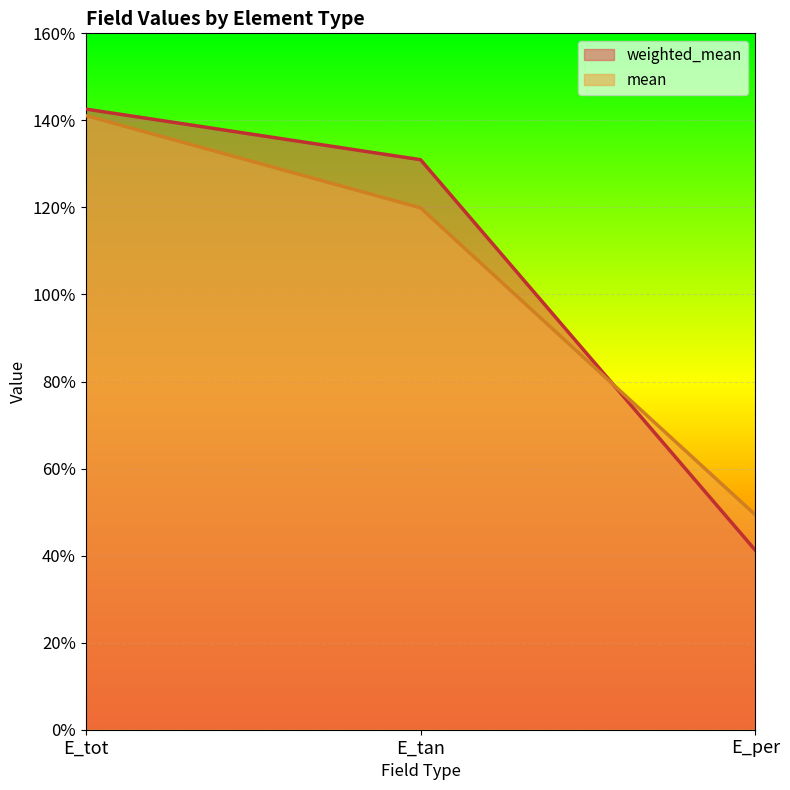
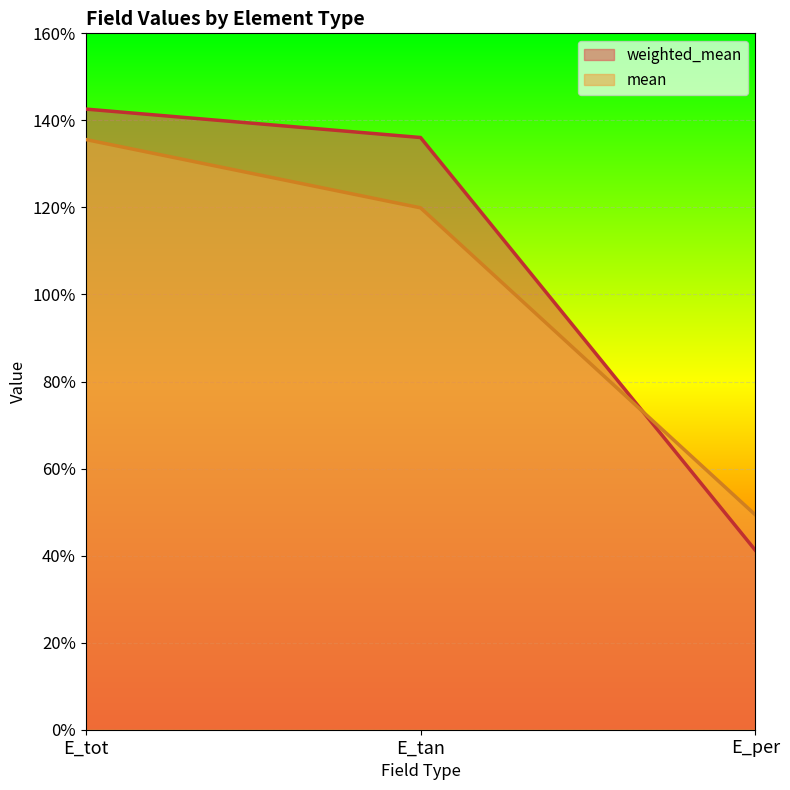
mean, E_tot: 141% -> 136%
weighted_mean, E_tan: 131% -> 136%
